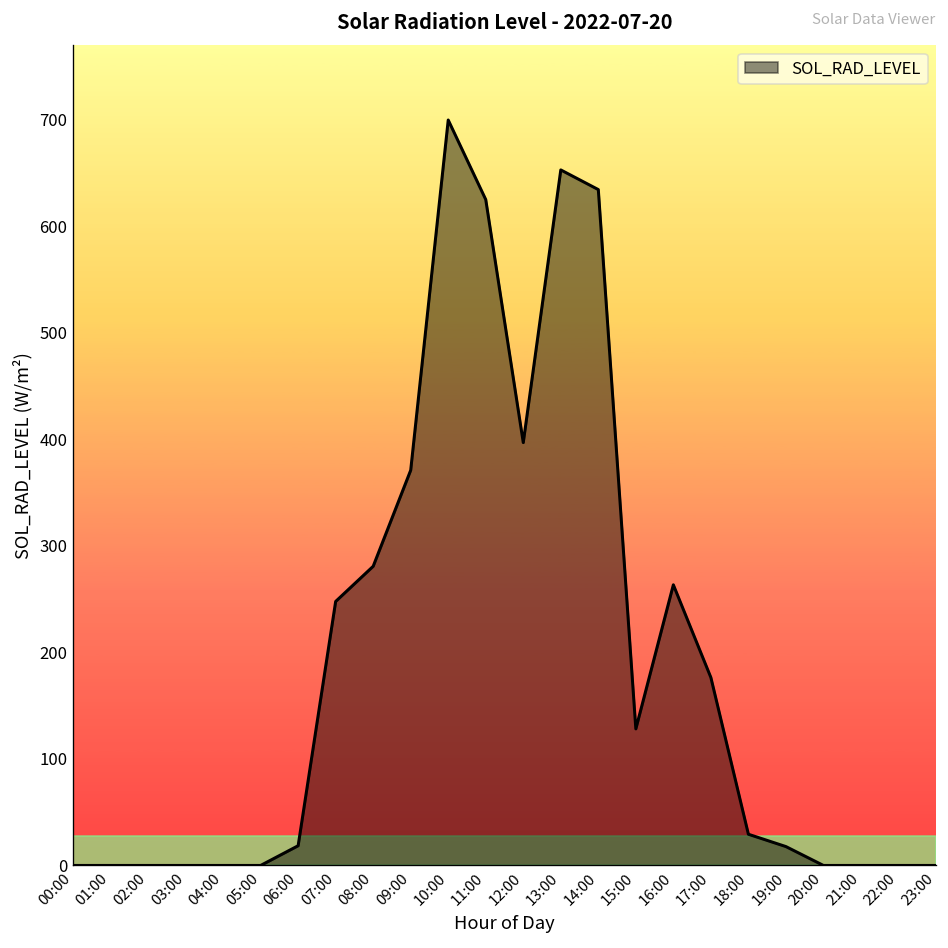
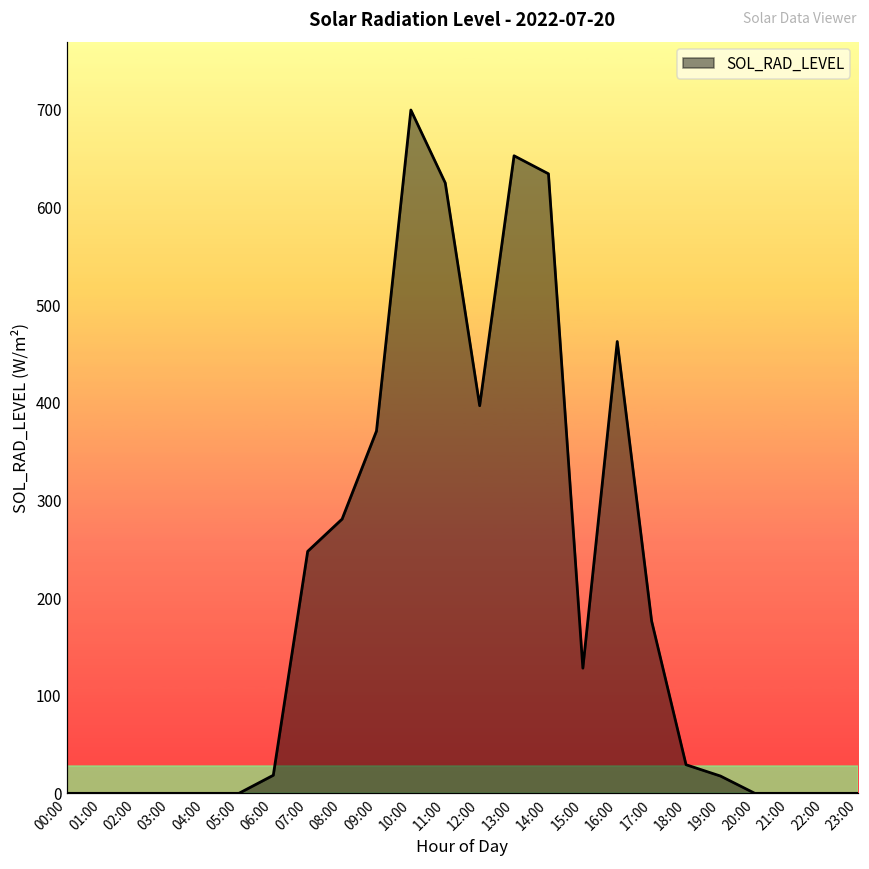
16:00: 260 -> 460
